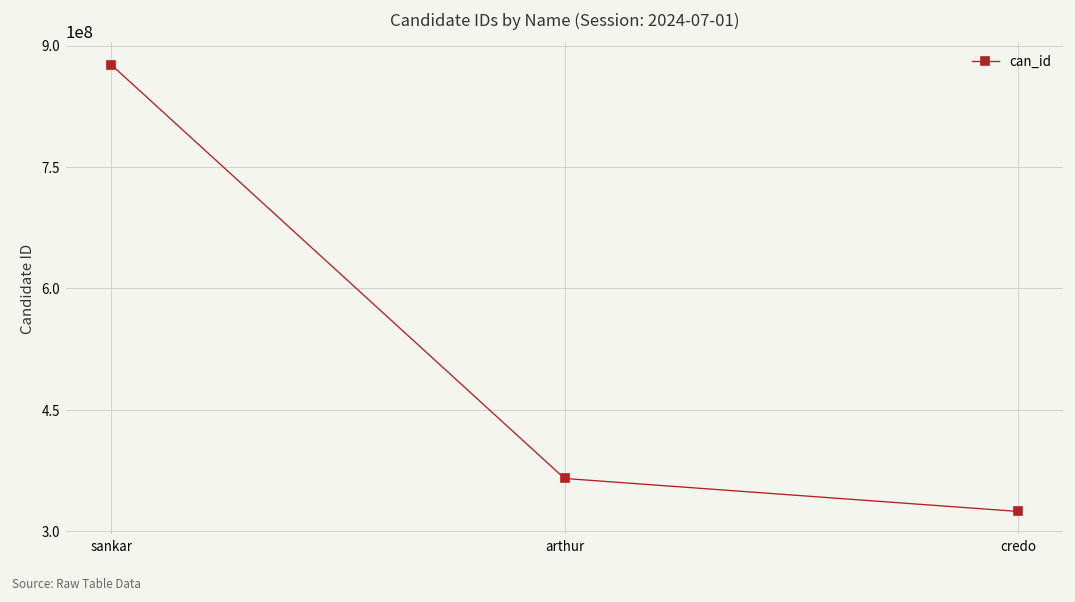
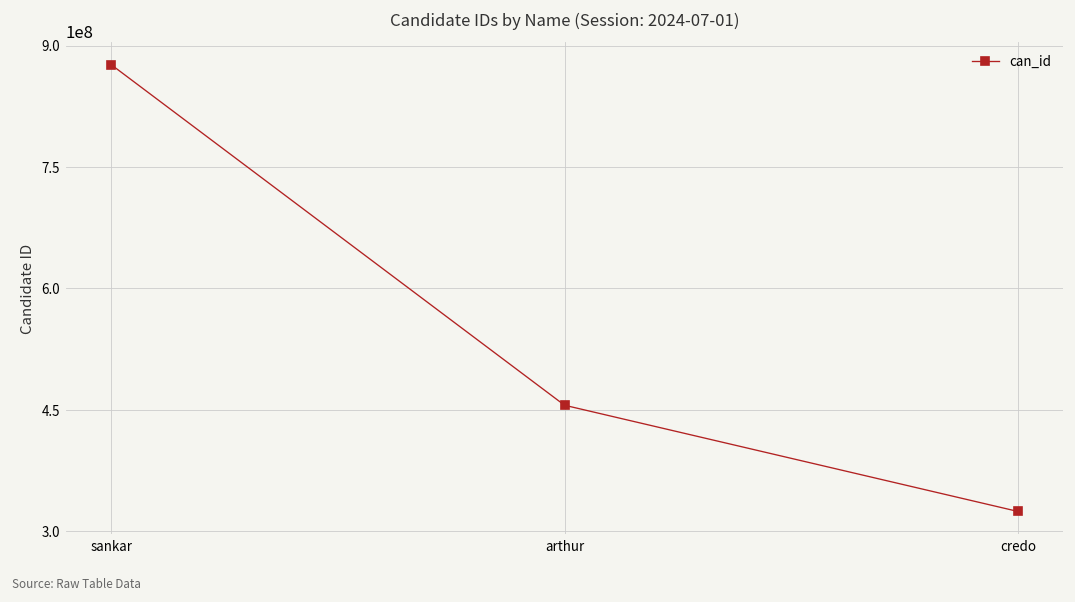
arthur: 360000000 -> 460000000
